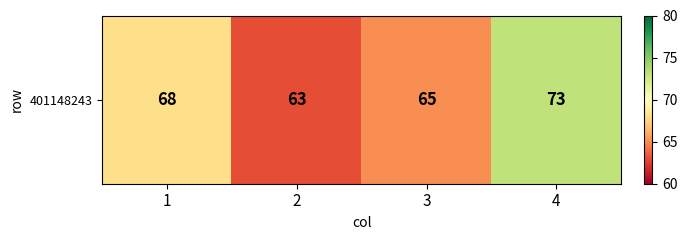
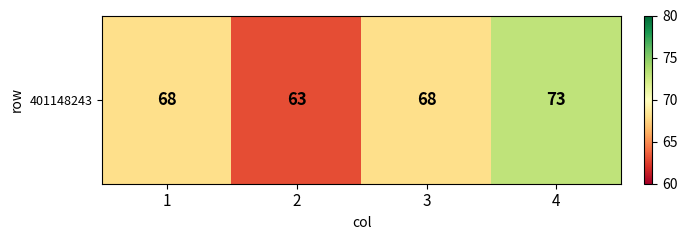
401148243, 3: 65 -> 68
